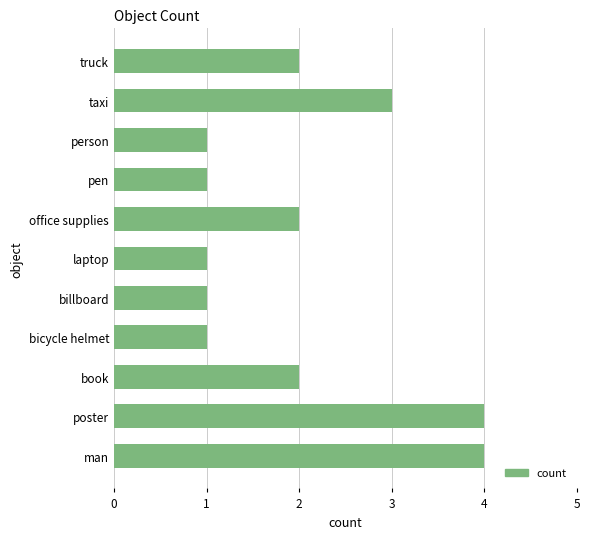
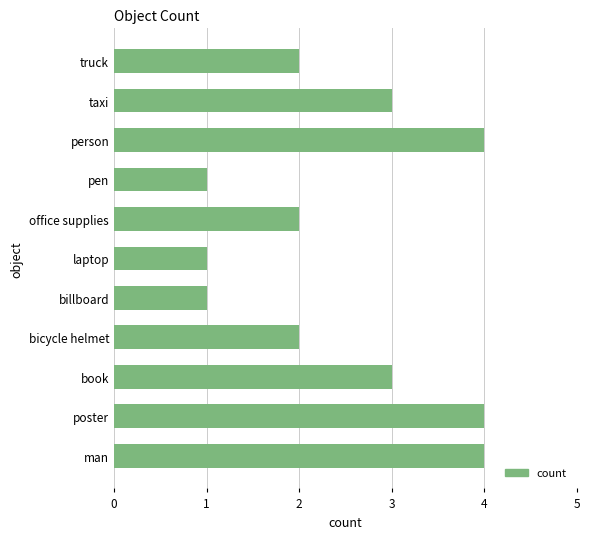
person: 1 -> 4
bicycle helmet: 1 -> 2
book: 2 -> 3
